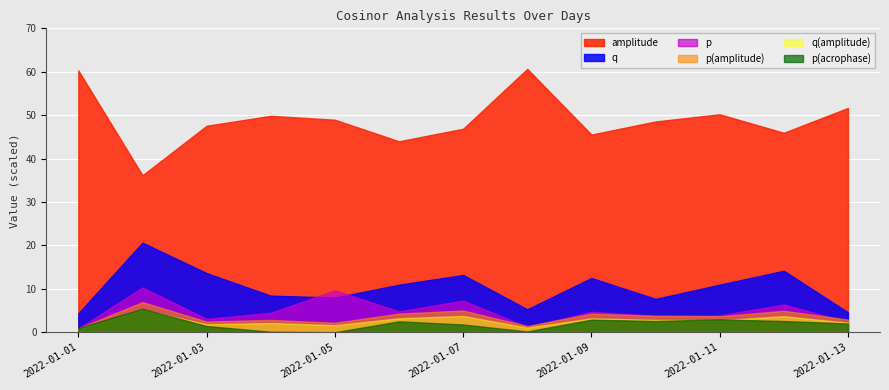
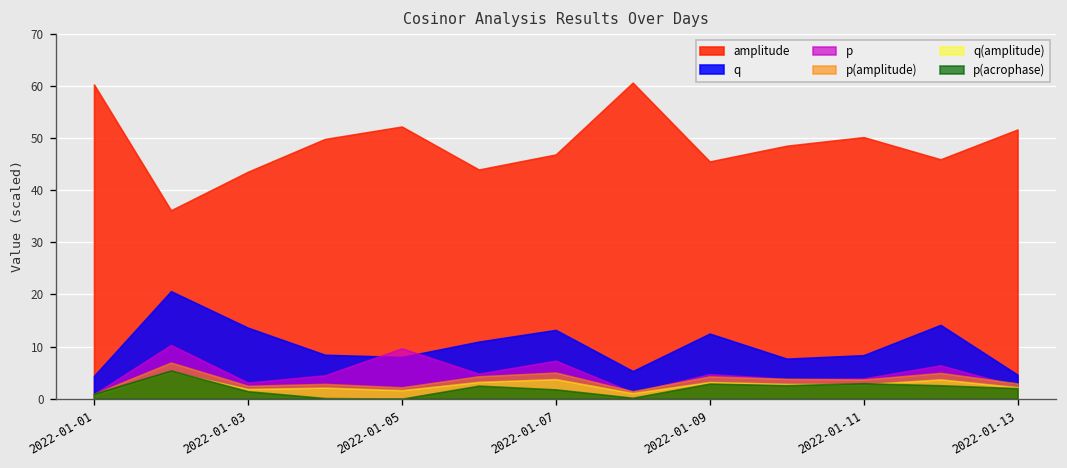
amplitude, 2022-01-03: 48 -> 44
amplitude, 2022-01-05: 49 -> 52
q, 2022-01-11: 11 -> 8
